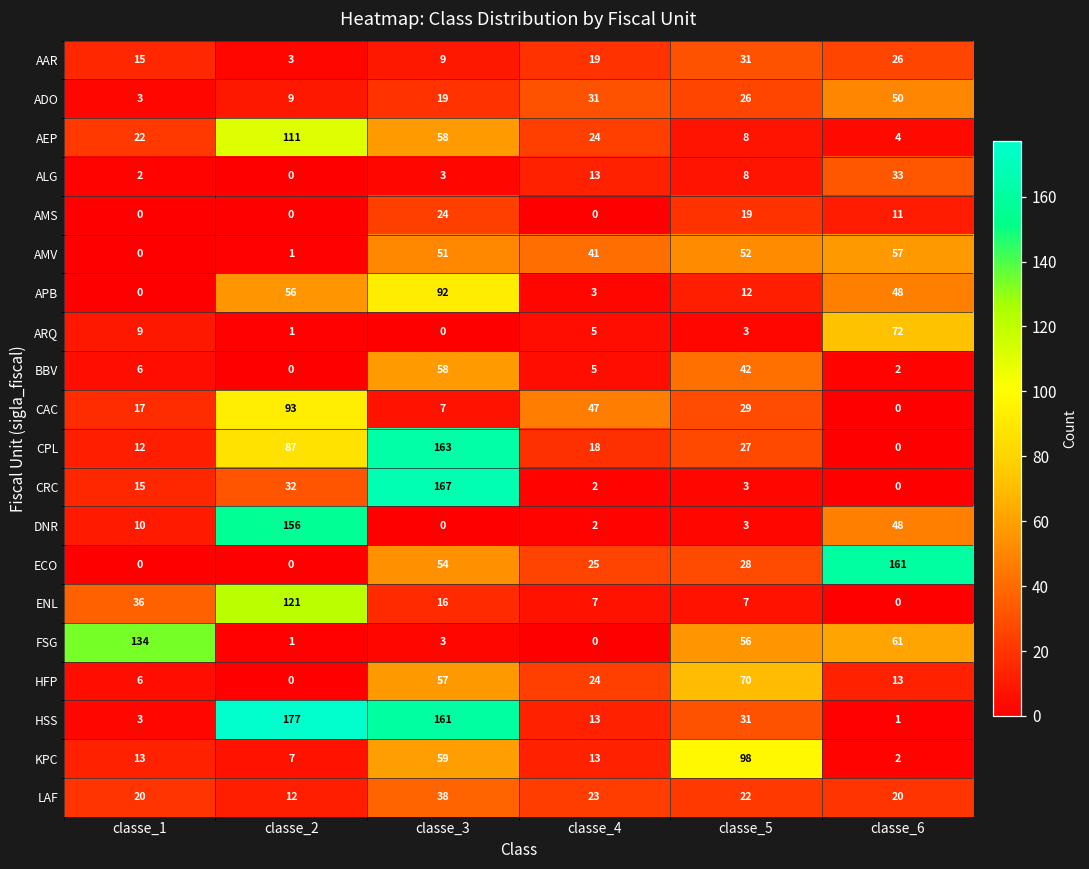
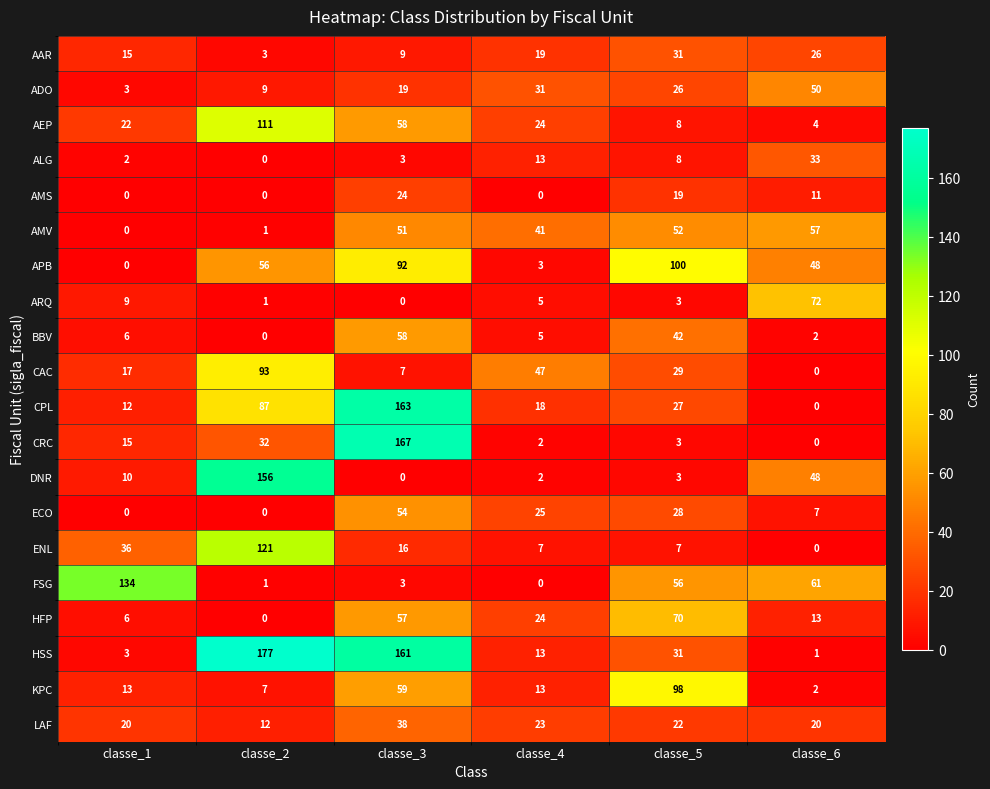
APB, classe_5: 12 -> 100
ECO, classe_6: 161 -> 7
